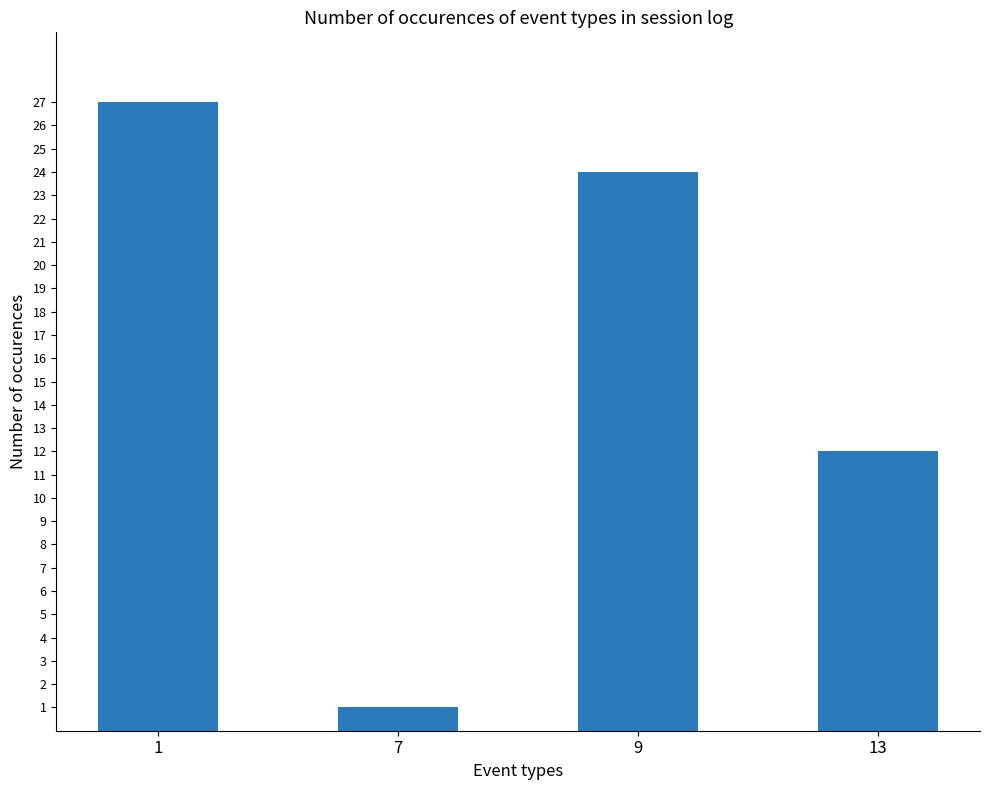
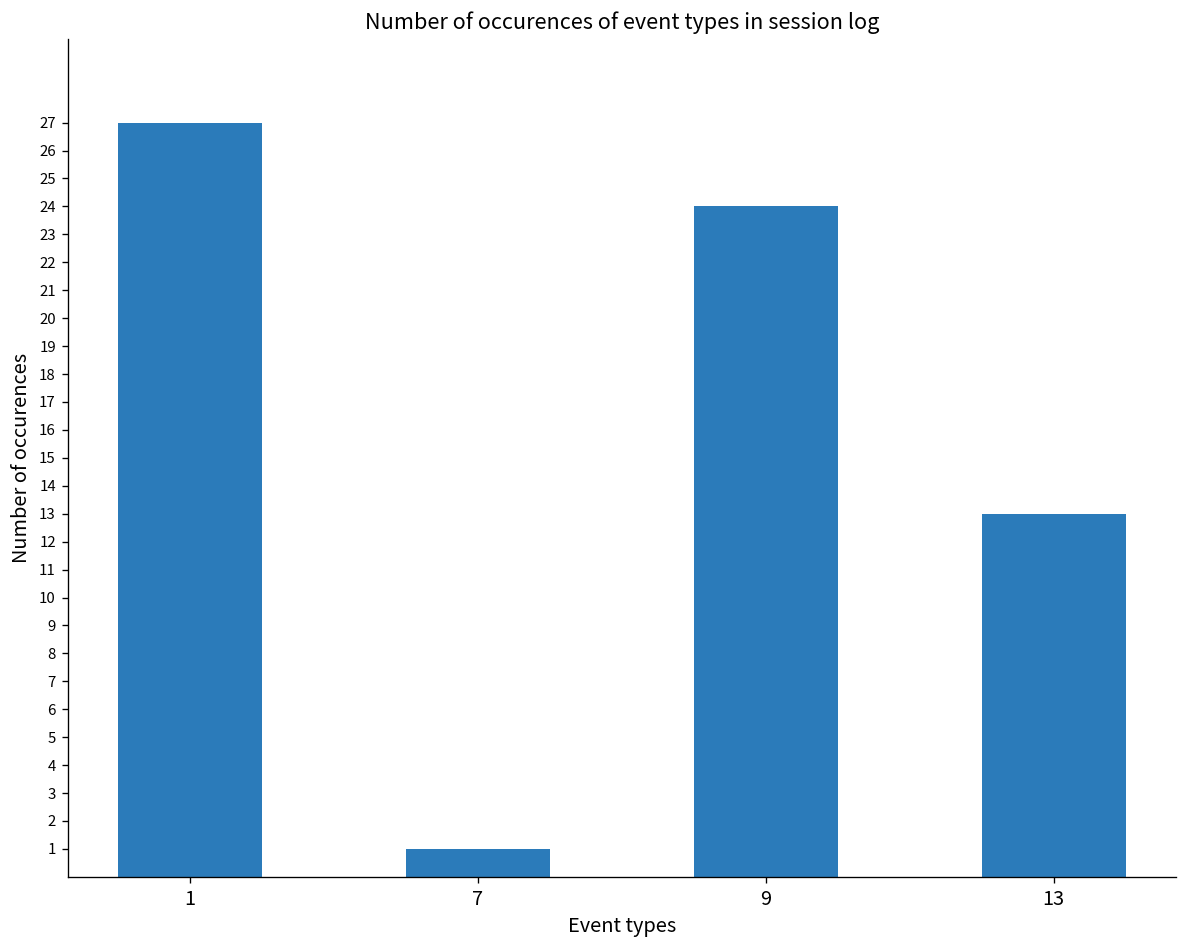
13: 12 -> 13
